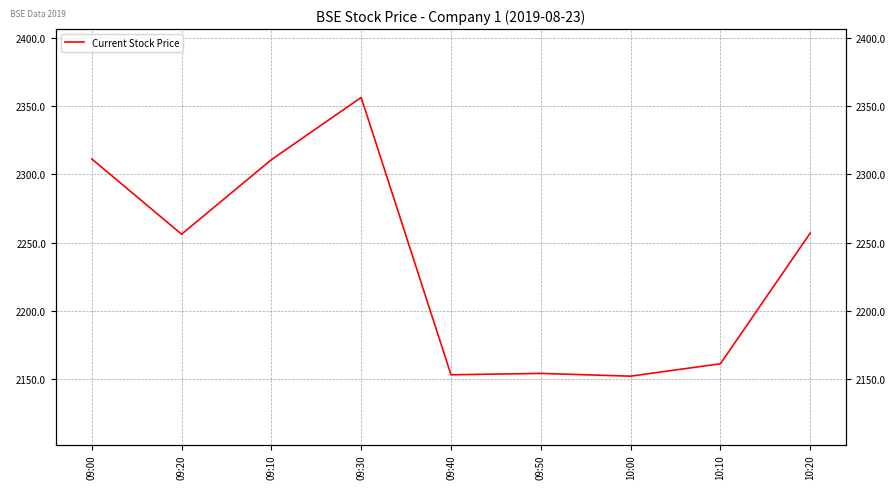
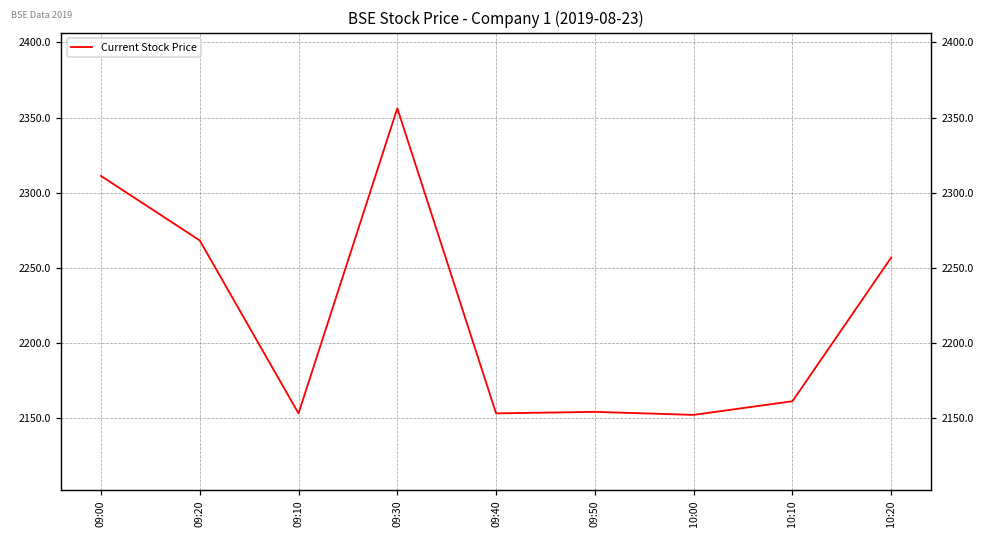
09:20: 2256 -> 2268
09:10: 2311 -> 2153
